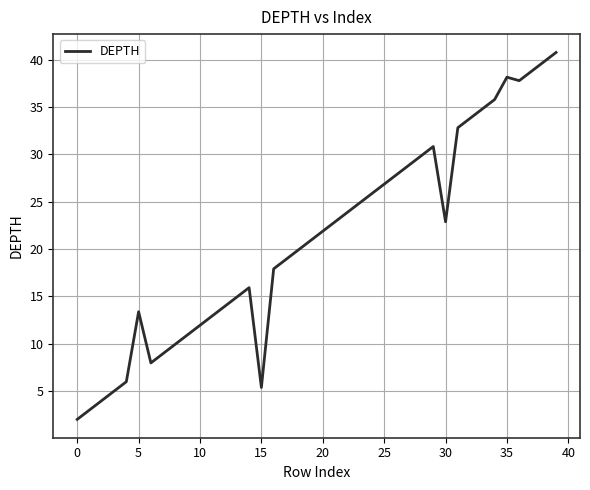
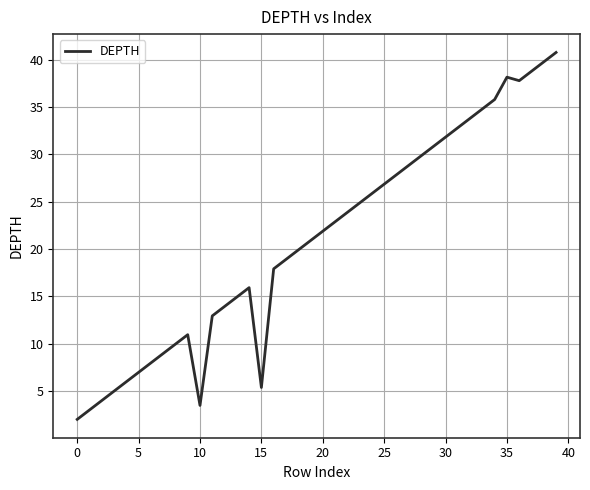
5: 13 -> 7
10: 12 -> 3
30: 23 -> 32
